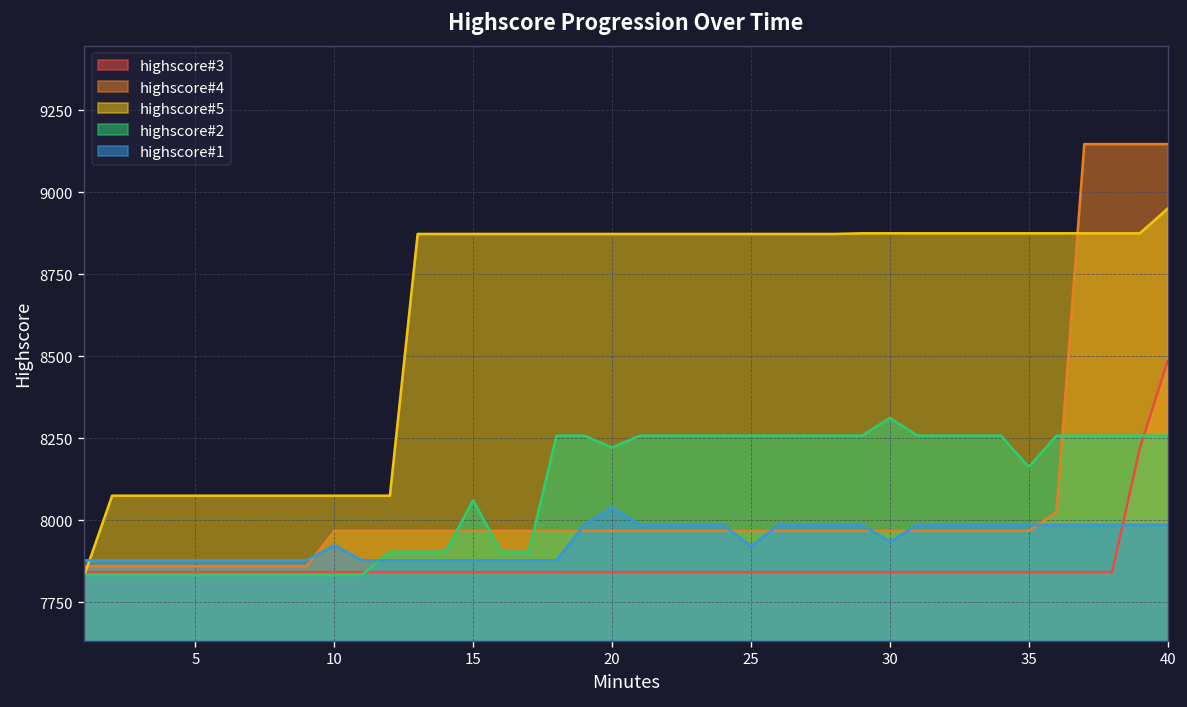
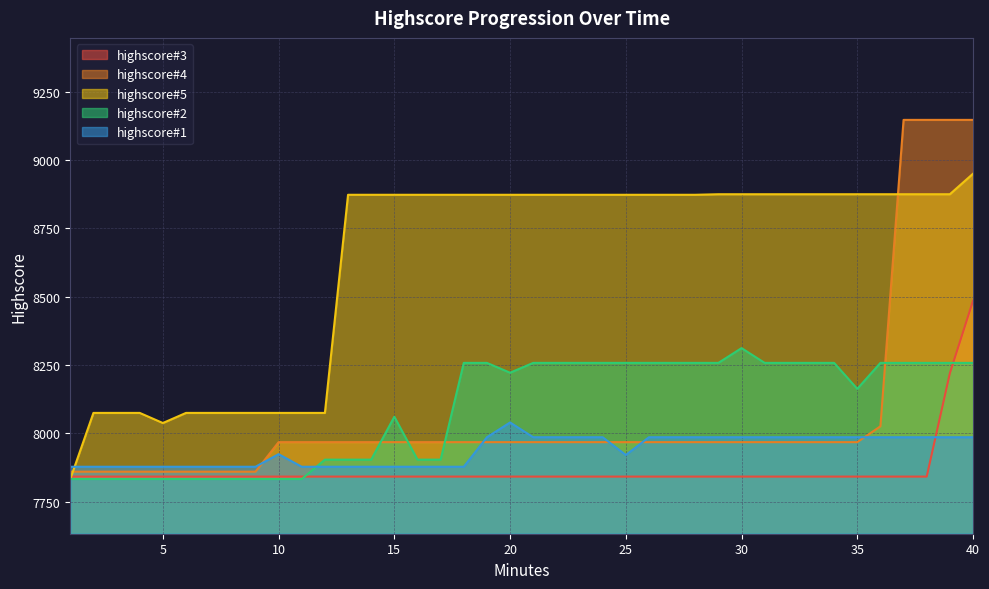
highscore#5, 5: 8080 -> 8040
highscore#1, 30: 7940 -> 7990
